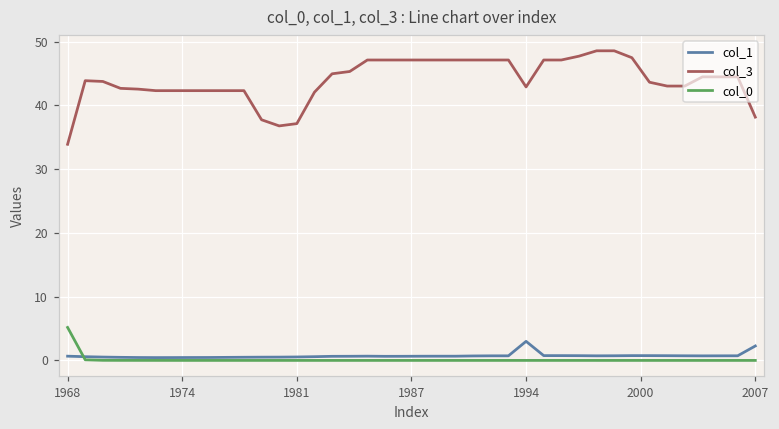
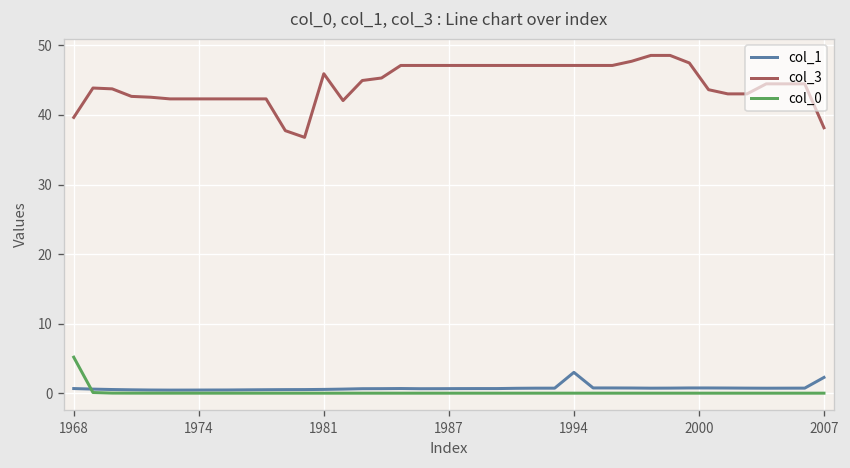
col_3, 1968: 34 -> 40
col_3, 1981: 37 -> 46
col_3, 1994: 43 -> 47
